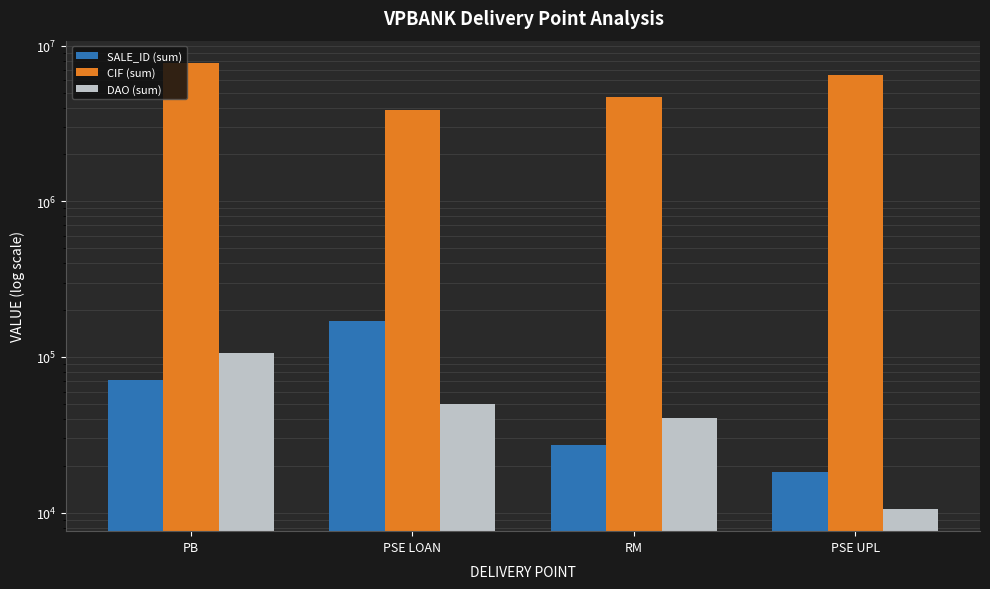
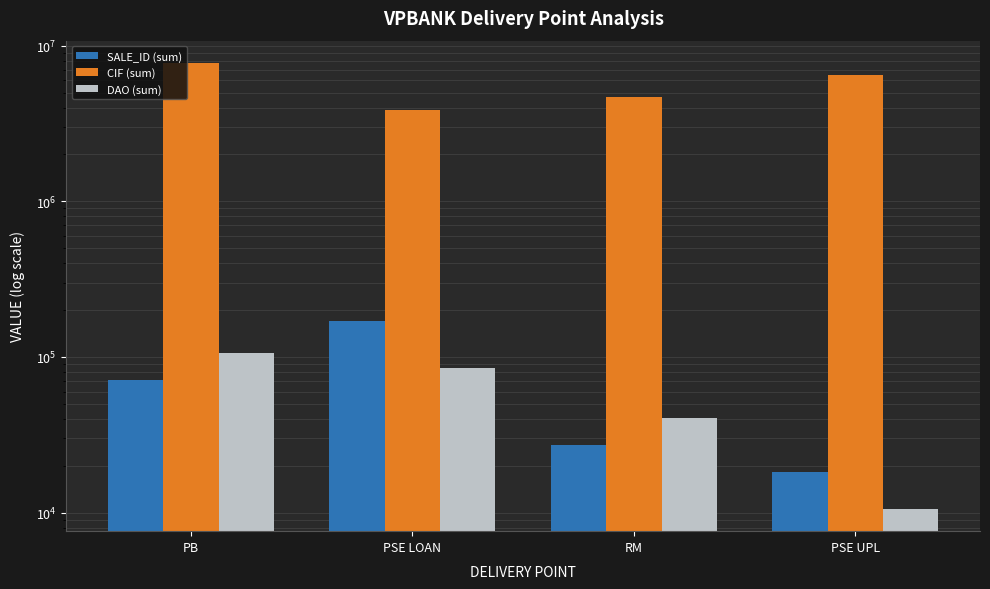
DAO (sum), PSE LOAN: 50000 -> 80000
